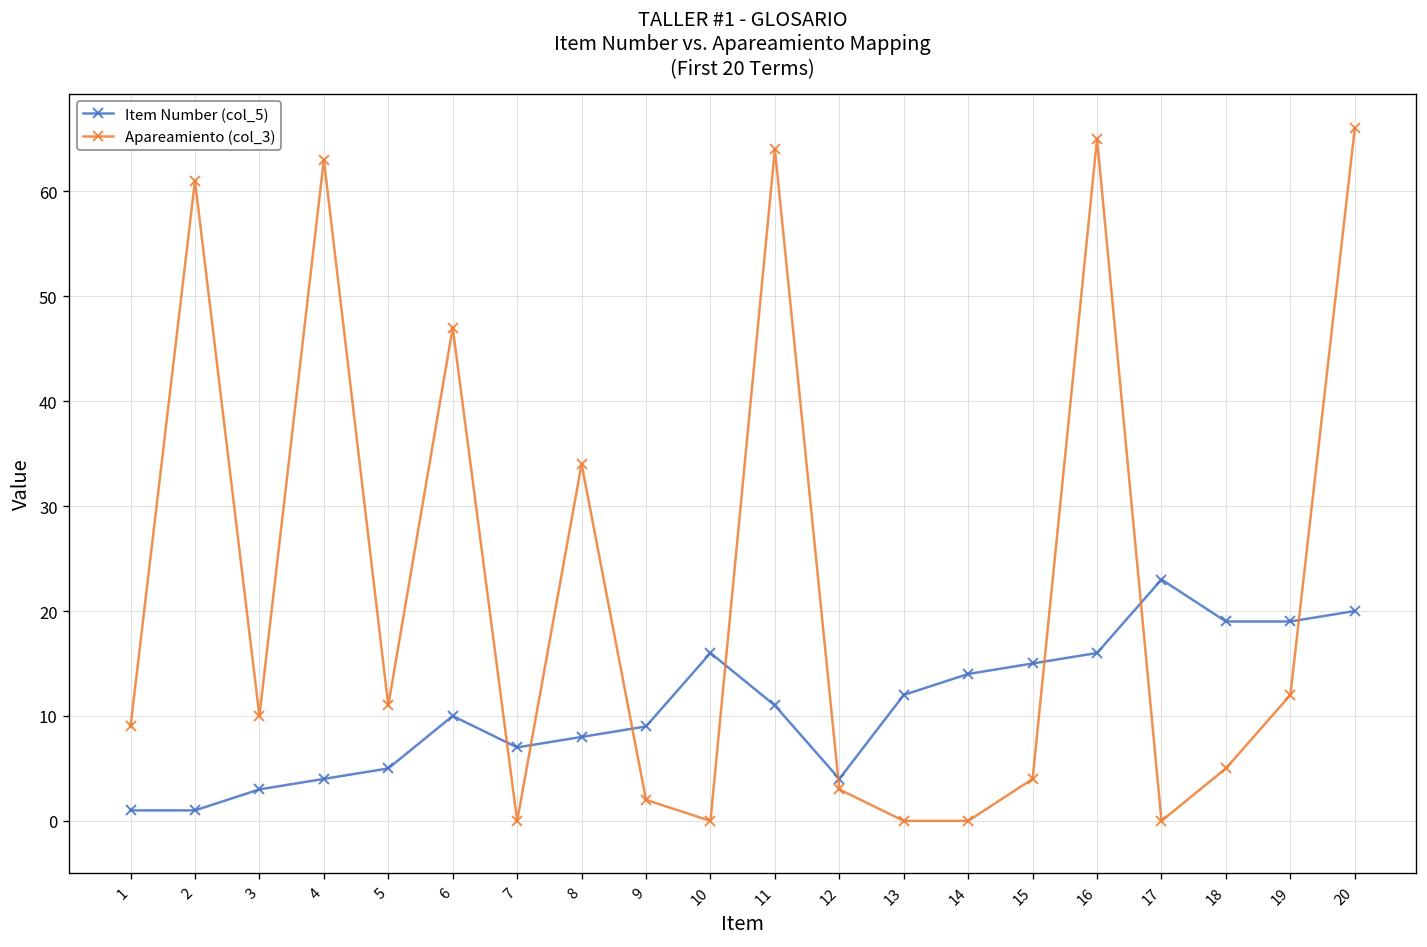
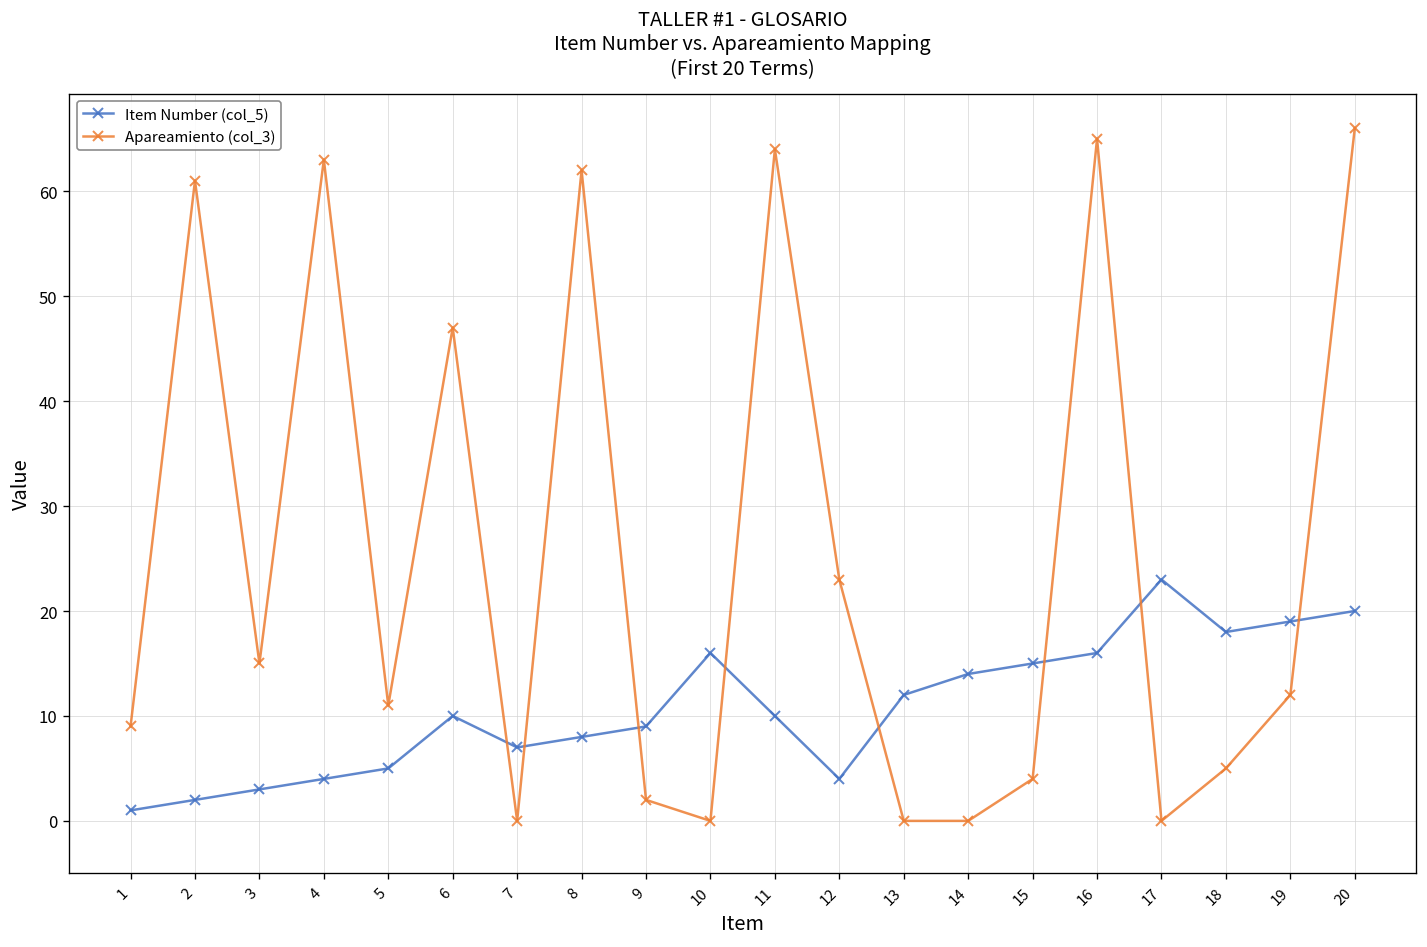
Item Number (col_5), 2: 1 -> 2
Apareamiento (col_3), 3: 10 -> 15
Apareamiento (col_3), 8: 34 -> 62
Item Number (col_5), 11: 11 -> 10
Apareamiento (col_3), 12: 3 -> 23
Item Number (col_5), 18: 19 -> 18
